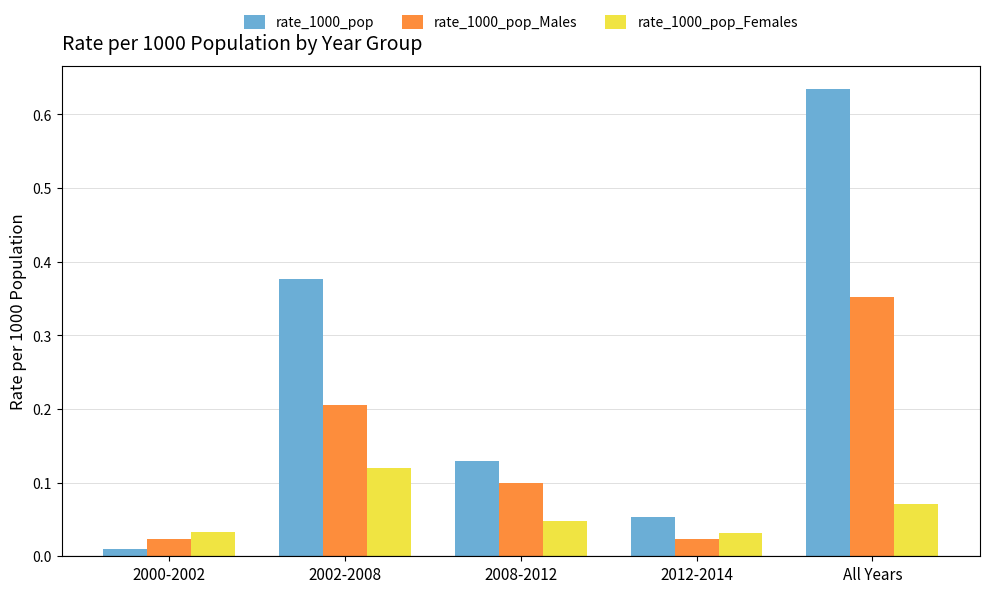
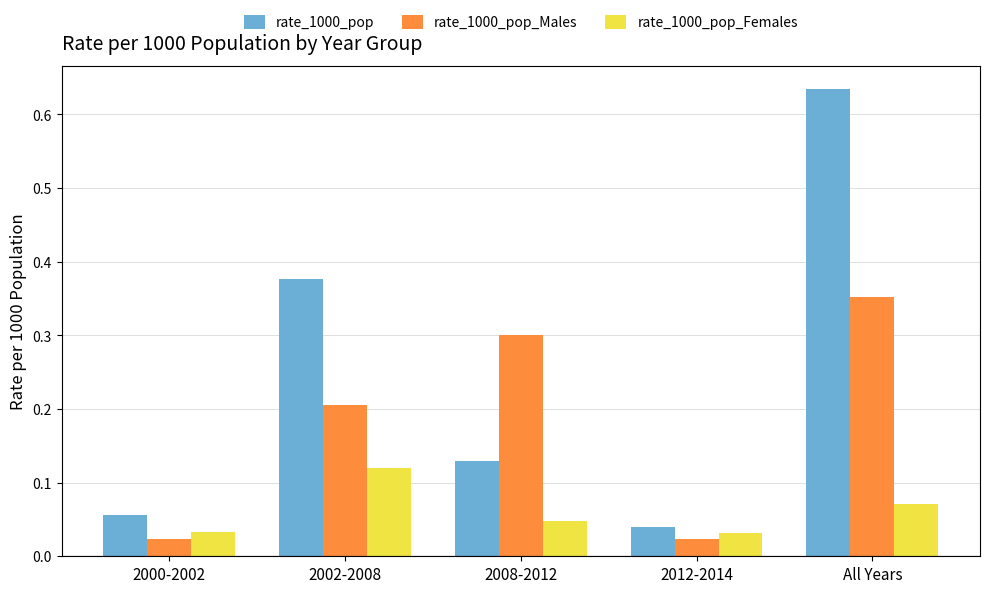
rate_1000_pop, 2000-2002: 0.01 -> 0.06
rate_1000_pop_Males, 2008-2012: 0.1 -> 0.3
rate_1000_pop, 2012-2014: 0.05 -> 0.04
